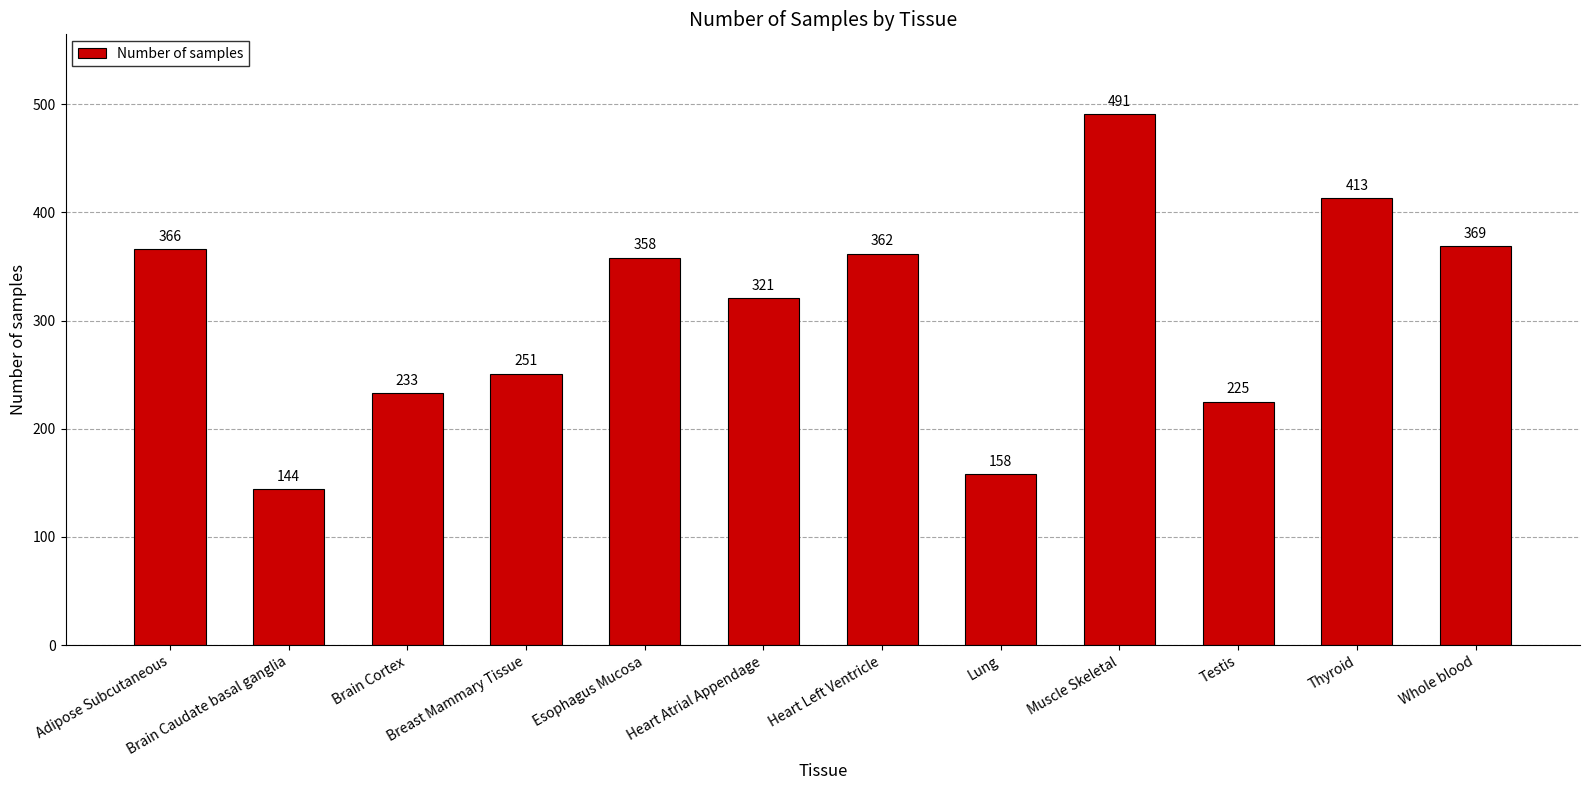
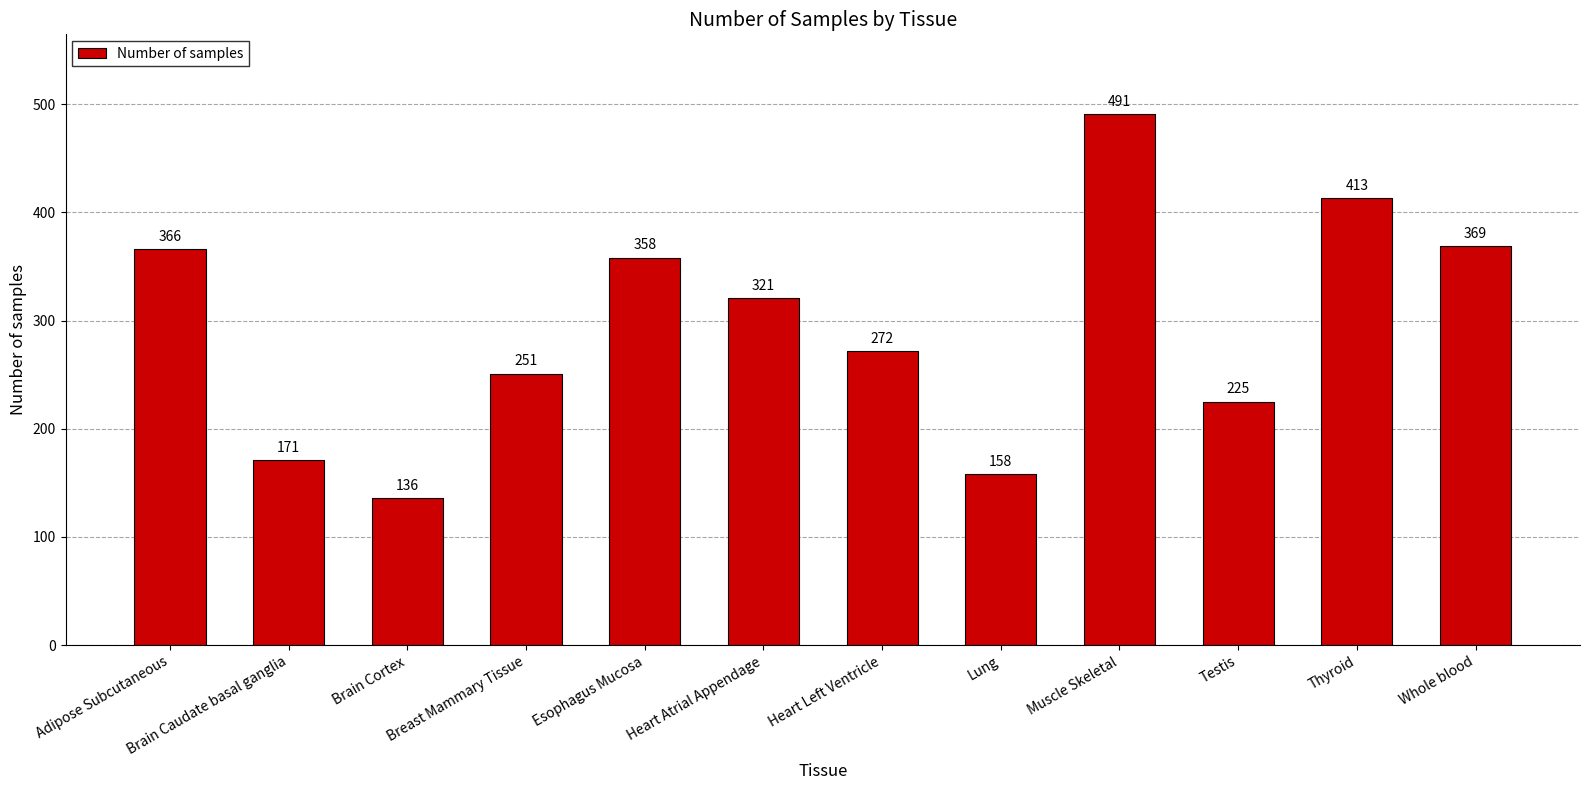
Brain Caudate basal ganglia: 144 -> 171
Brain Cortex: 233 -> 136
Heart Left Ventricle: 362 -> 272
